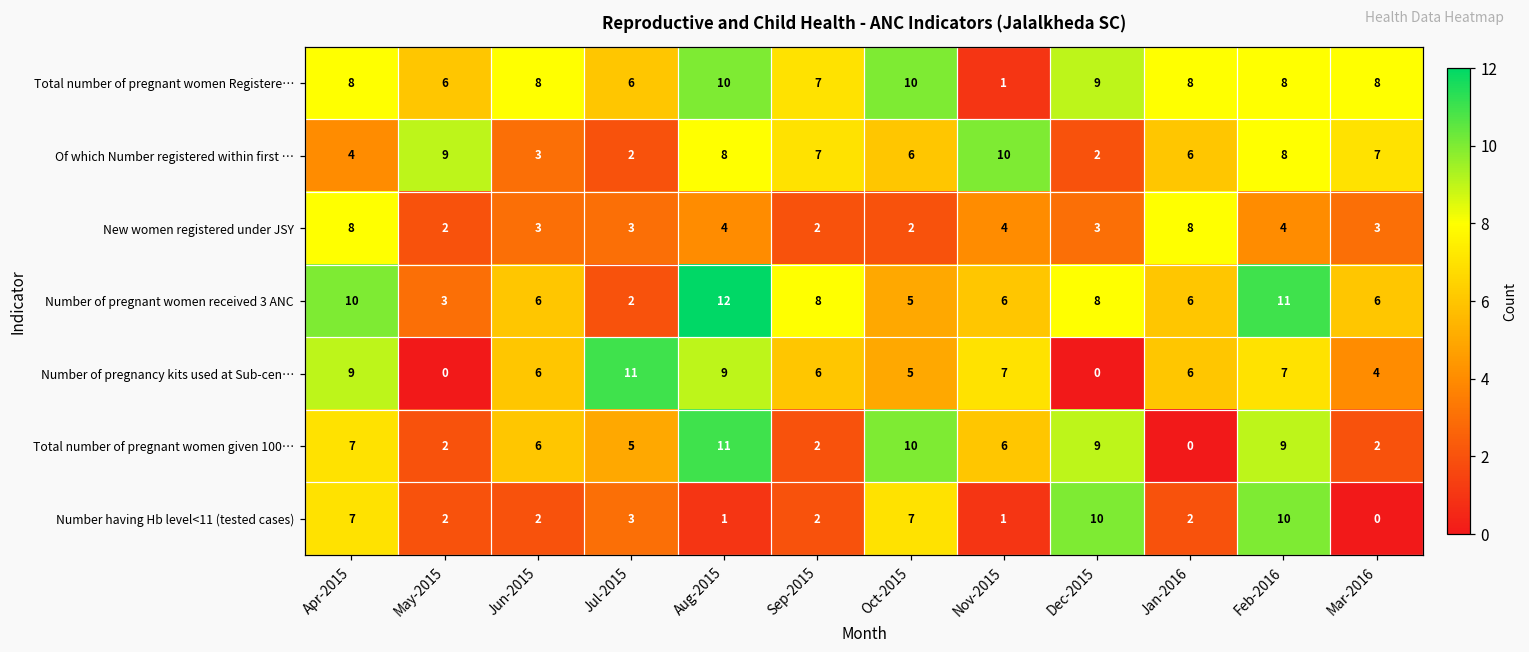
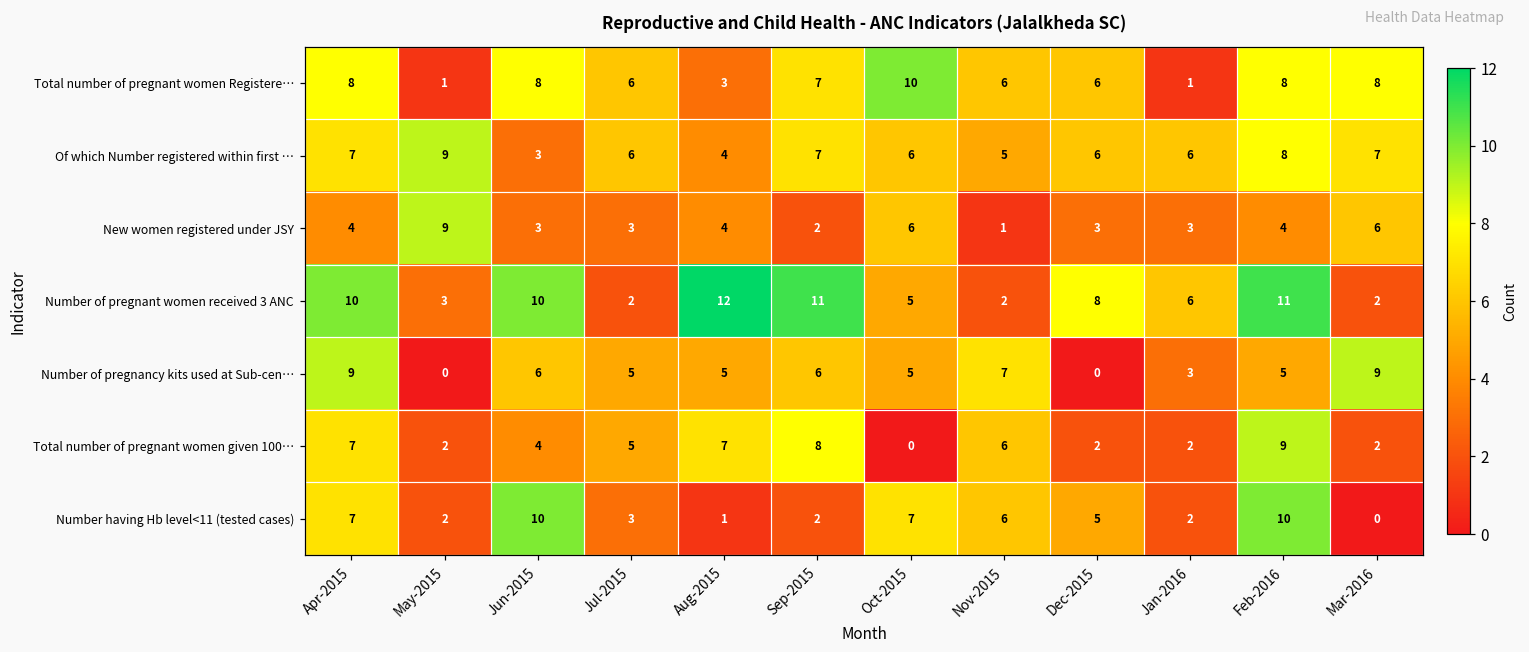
Total number of pregnant women Registere…, May-2015: 6 -> 1
Total number of pregnant women Registere…, Aug-2015: 10 -> 3
Total number of pregnant women Registere…, Nov-2015: 1 -> 6
Total number of pregnant women Registere…, Dec-2015: 9 -> 6
Total number of pregnant women Registere…, Jan-2016: 8 -> 1
Of which Number registered within first …, Apr-2015: 4 -> 7
Of which Number registered within first …, Jul-2015: 2 -> 6
Of which Number registered within first …, Aug-2015: 8 -> 4
Of which Number registered within first …, Nov-2015: 10 -> 5
Of which Number registered within first …, Dec-2015: 2 -> 6
New women registered under JSY, Apr-2015: 8 -> 4
New women registered under JSY, May-2015: 2 -> 9
New women registered under JSY, Oct-2015: 2 -> 6
New women registered under JSY, Nov-2015: 4 -> 1
New women registered under JSY, Jan-2016: 8 -> 3
New women registered under JSY, Mar-2016: 3 -> 6
Number of pregnant women received 3 ANC, Jun-2015: 6 -> 10
Number of pregnant women received 3 ANC, Sep-2015: 8 -> 11
Number of pregnant women received 3 ANC, Nov-2015: 6 -> 2
Number of pregnant women received 3 ANC, Mar-2016: 6 -> 2
Number of pregnancy kits used at Sub-cen…, Jul-2015: 11 -> 5
Number of pregnancy kits used at Sub-cen…, Aug-2015: 9 -> 5
Number of pregnancy kits used at Sub-cen…, Jan-2016: 6 -> 3
Number of pregnancy kits used at Sub-cen…, Feb-2016: 7 -> 5
Number of pregnancy kits used at Sub-cen…, Mar-2016: 4 -> 9
Total number of pregnant women given 100…, Jun-2015: 6 -> 4
Total number of pregnant women given 100…, Aug-2015: 11 -> 7
Total number of pregnant women given 100…, Sep-2015: 2 -> 8
Total number of pregnant women given 100…, Oct-2015: 10 -> 0
Total number of pregnant women given 100…, Dec-2015: 9 -> 2
Total number of pregnant women given 100…, Jan-2016: 0 -> 2
Number having Hb level<11 (tested cases), Jun-2015: 2 -> 10
Number having Hb level<11 (tested cases), Nov-2015: 1 -> 6
Number having Hb level<11 (tested cases), Dec-2015: 10 -> 5
